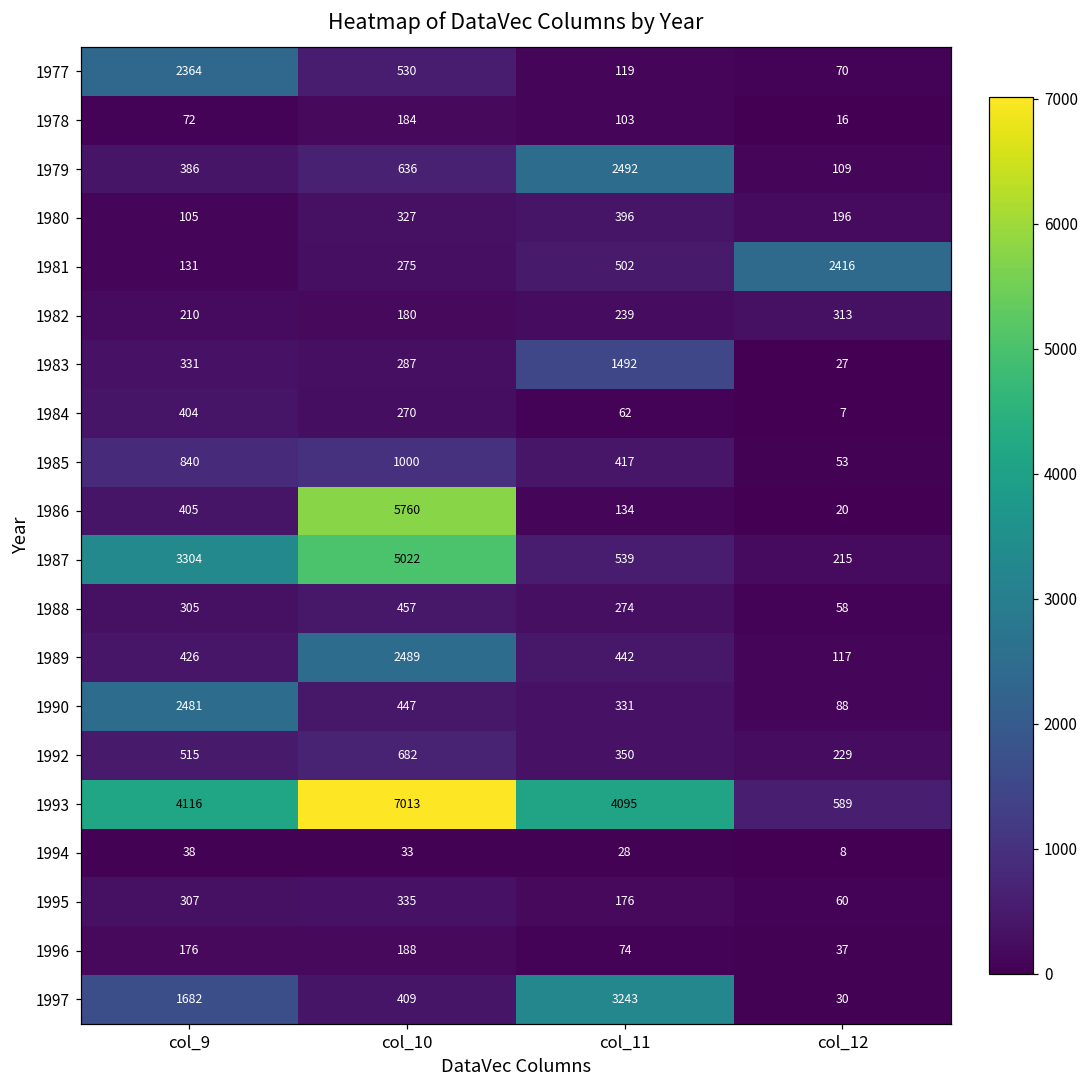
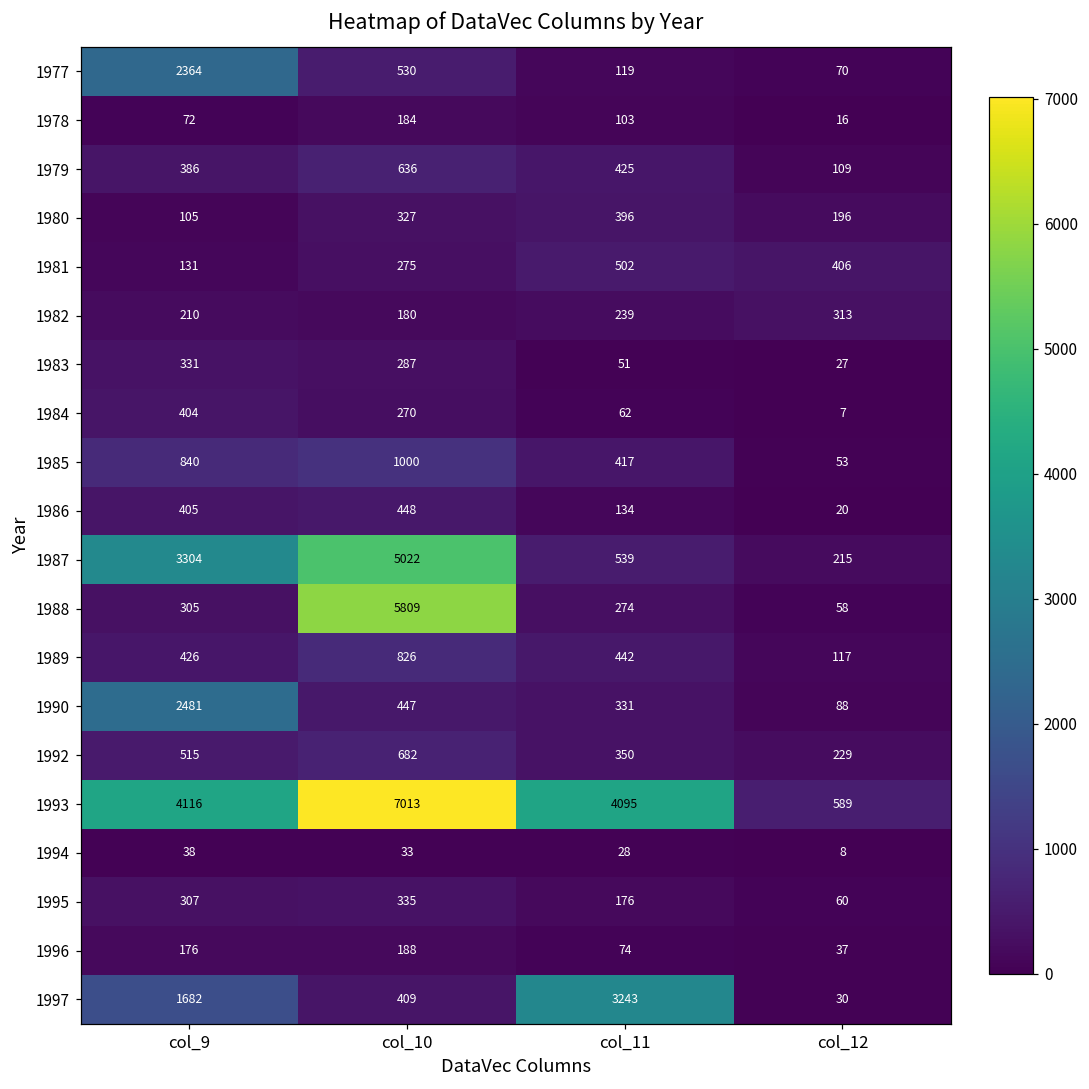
1979, col_11: 2492 -> 425
1981, col_12: 2416 -> 406
1983, col_11: 1492 -> 51
1986, col_10: 5760 -> 448
1988, col_10: 457 -> 5809
1989, col_10: 2489 -> 826
